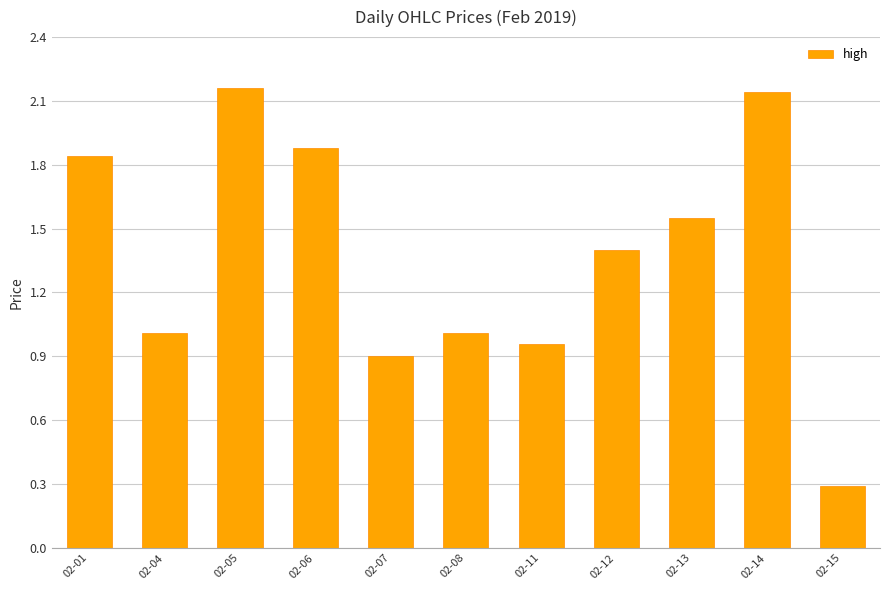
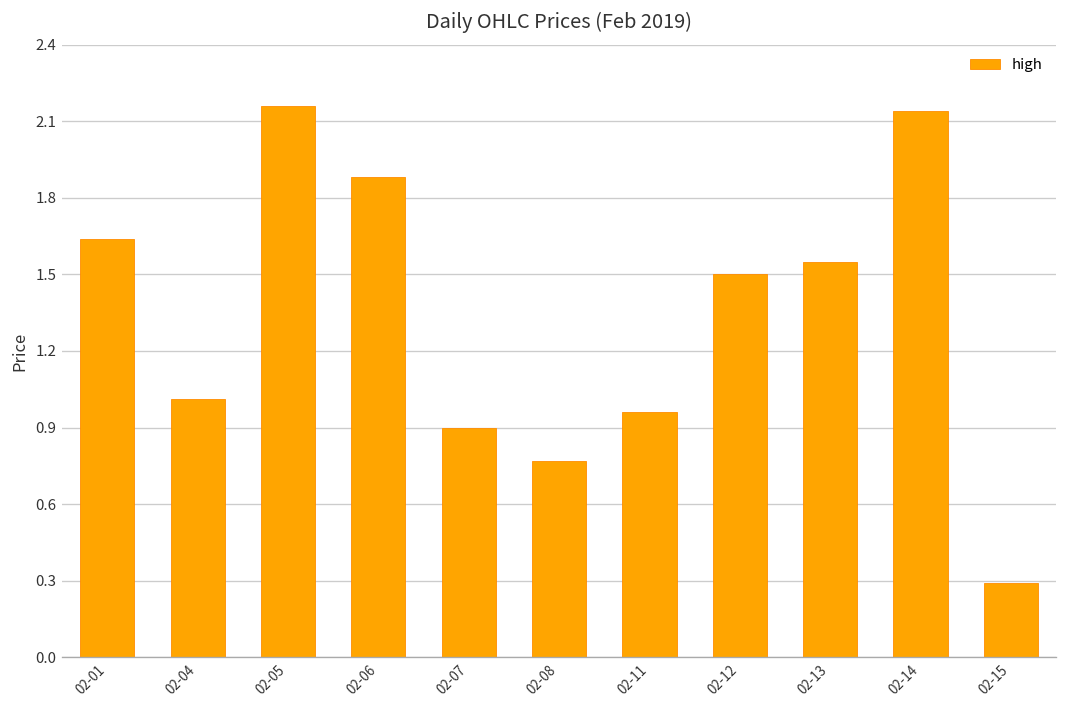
02-01: 1.84 -> 1.64
02-08: 1.01 -> 0.77
02-12: 1.4 -> 1.5
